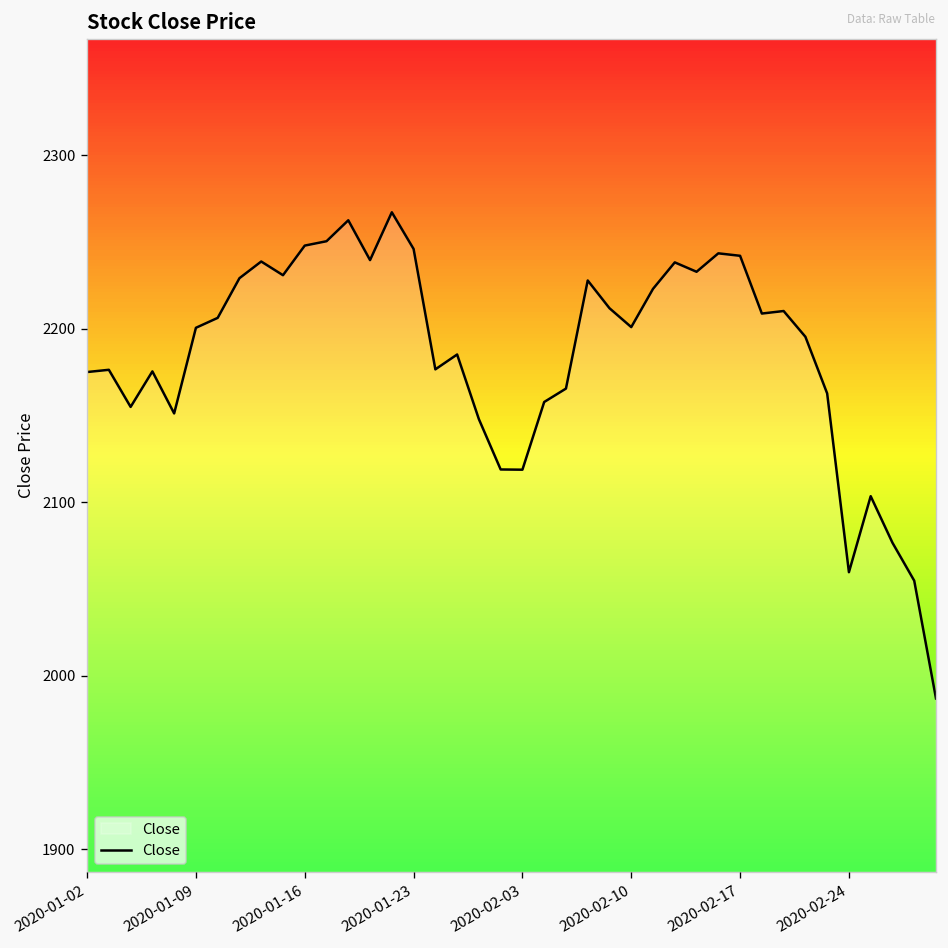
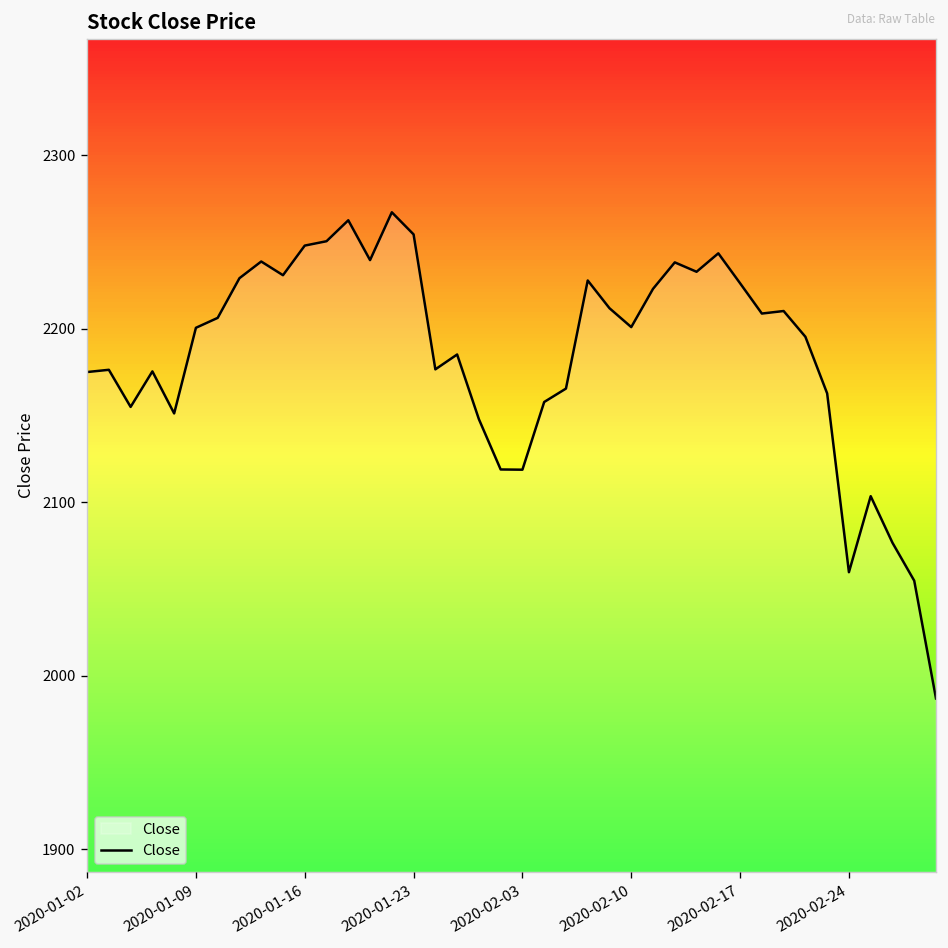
2020-01-23: 2246 -> 2255
2020-02-17: 2242 -> 2226
